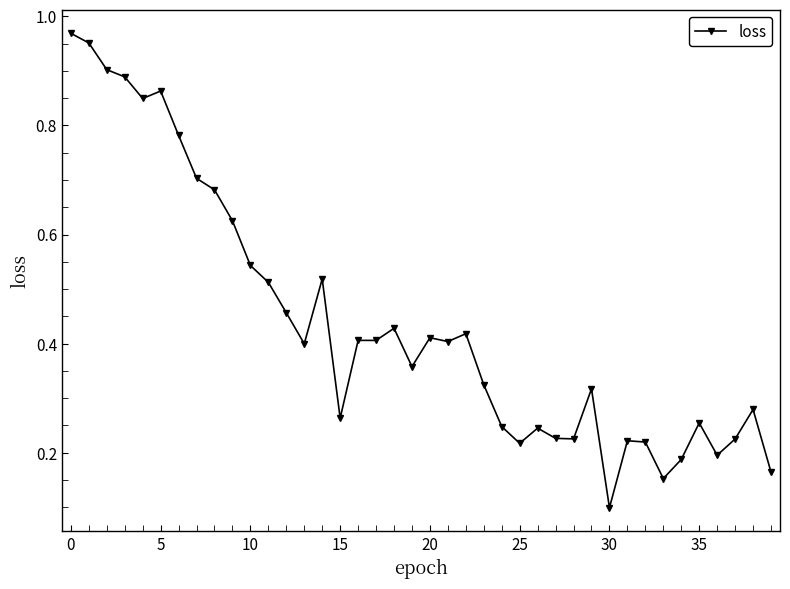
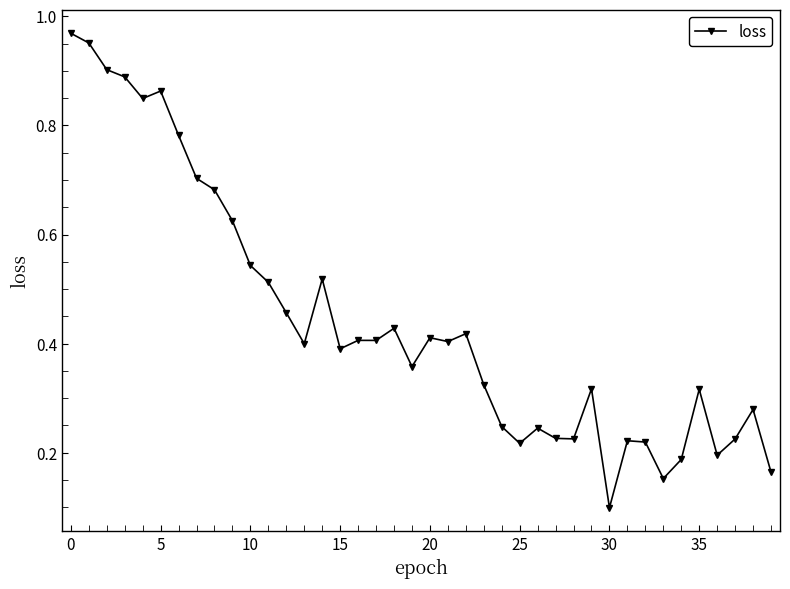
15: 0.26 -> 0.39
35: 0.25 -> 0.32
